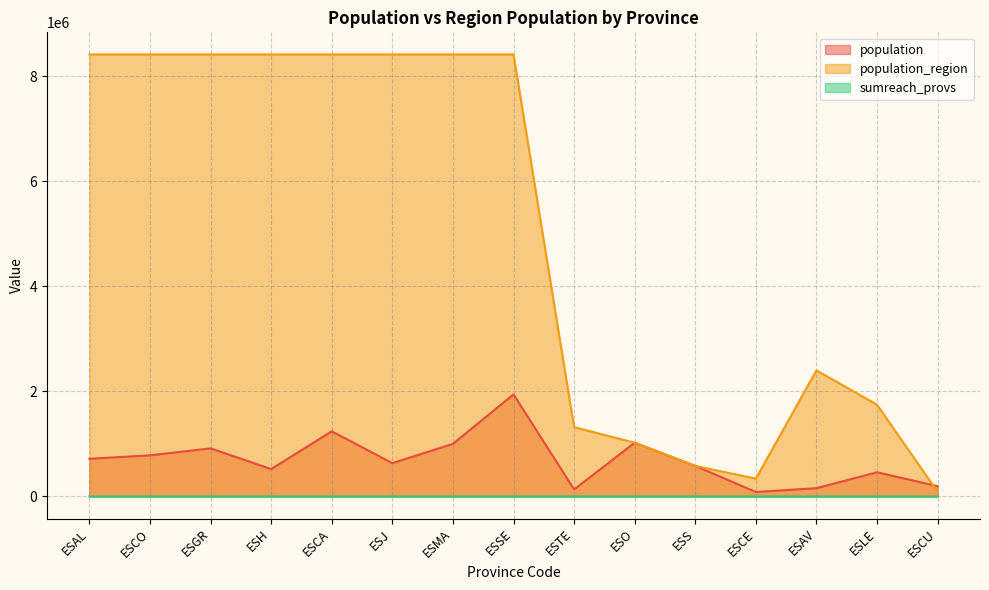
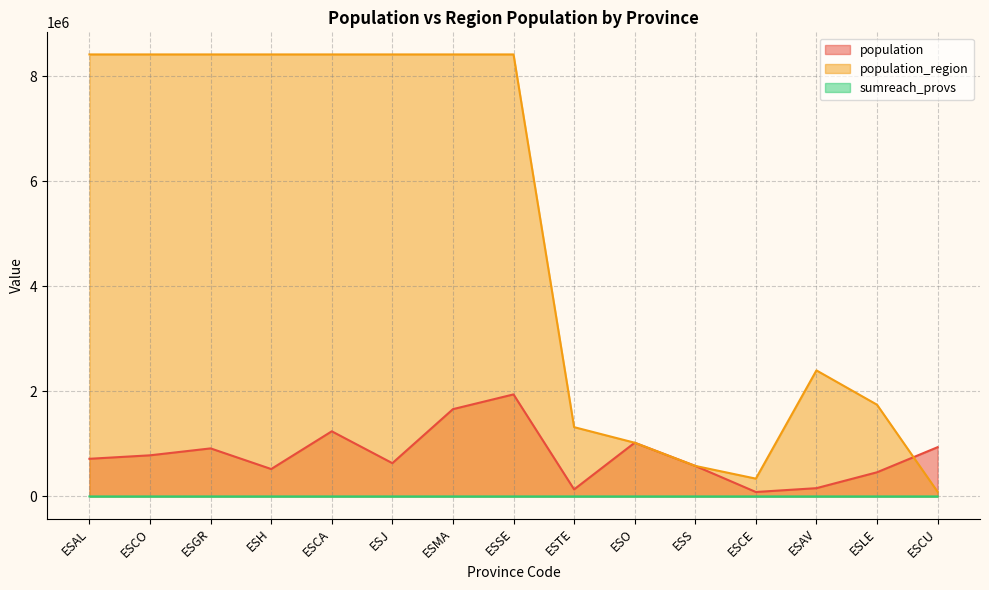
population, ESMA: 1000000 -> 1700000
population, ESCU: 200000 -> 900000
